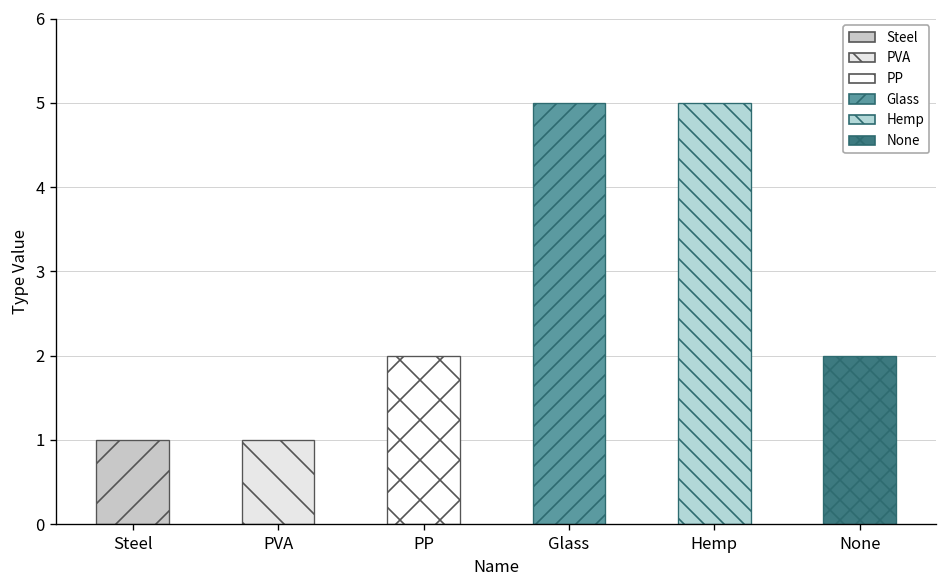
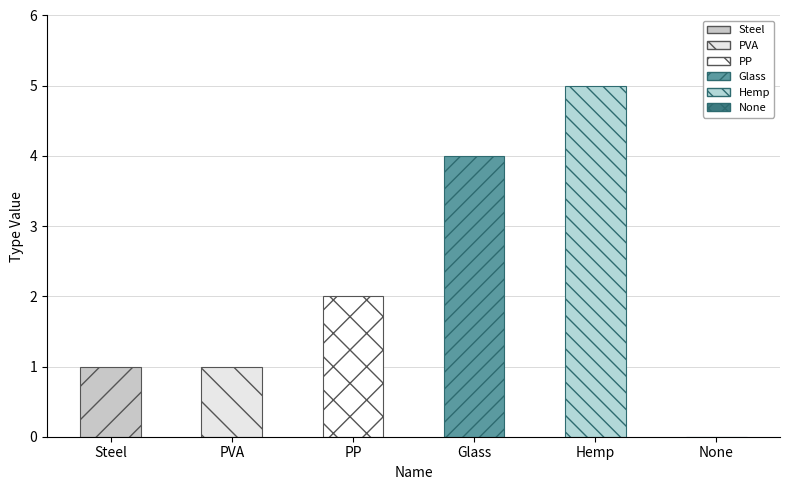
Glass: 5 -> 4
None: 2 -> 0
